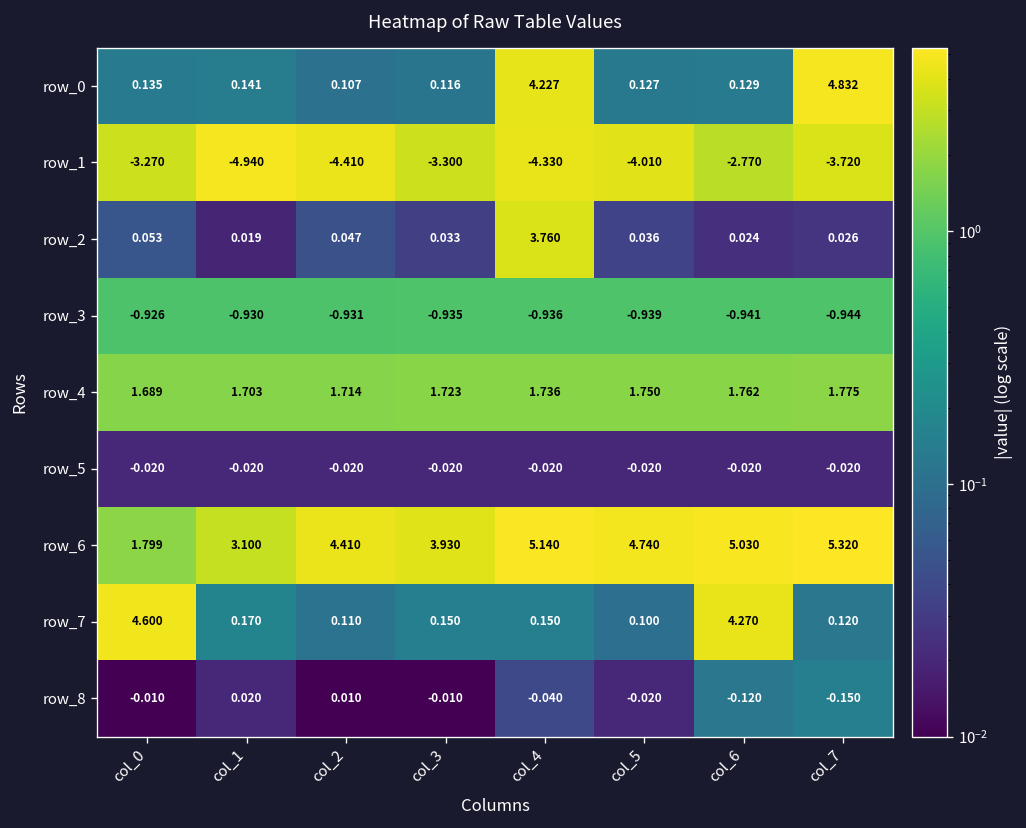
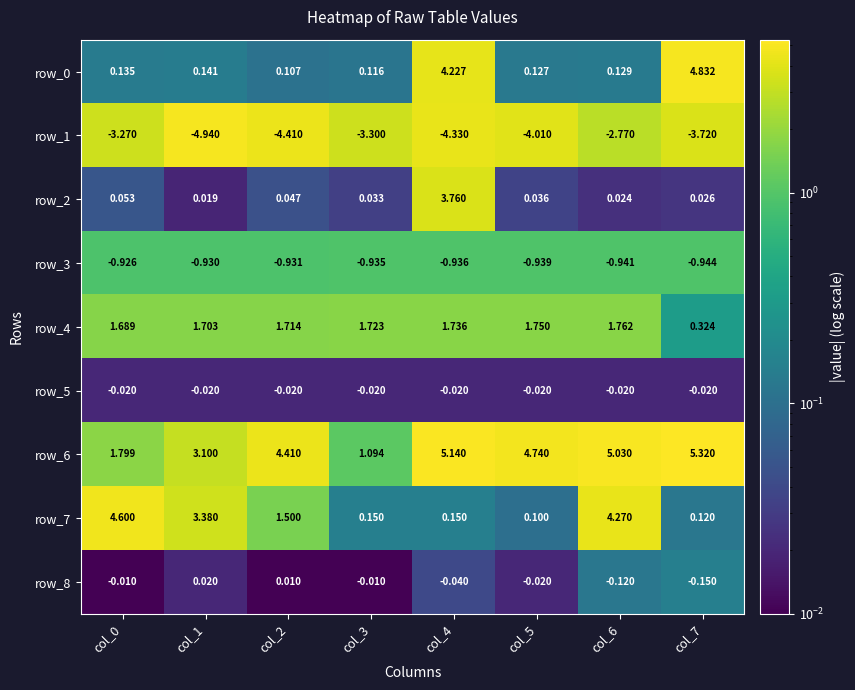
row_4, col_7: 1.775 -> 0.324
row_6, col_3: 3.930 -> 1.094
row_7, col_1: 0.170 -> 3.380
row_7, col_2: 0.110 -> 1.500
